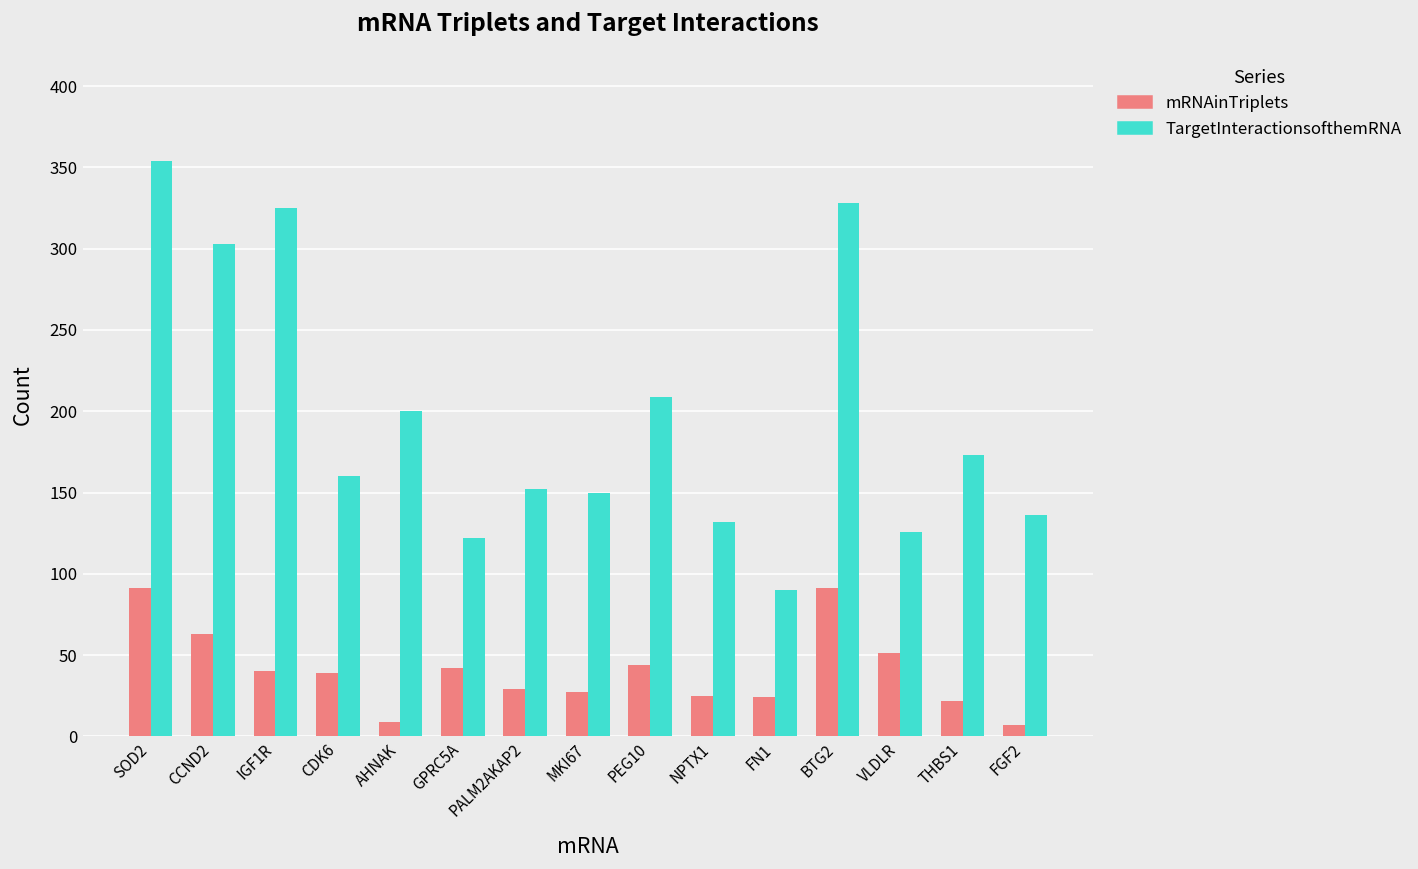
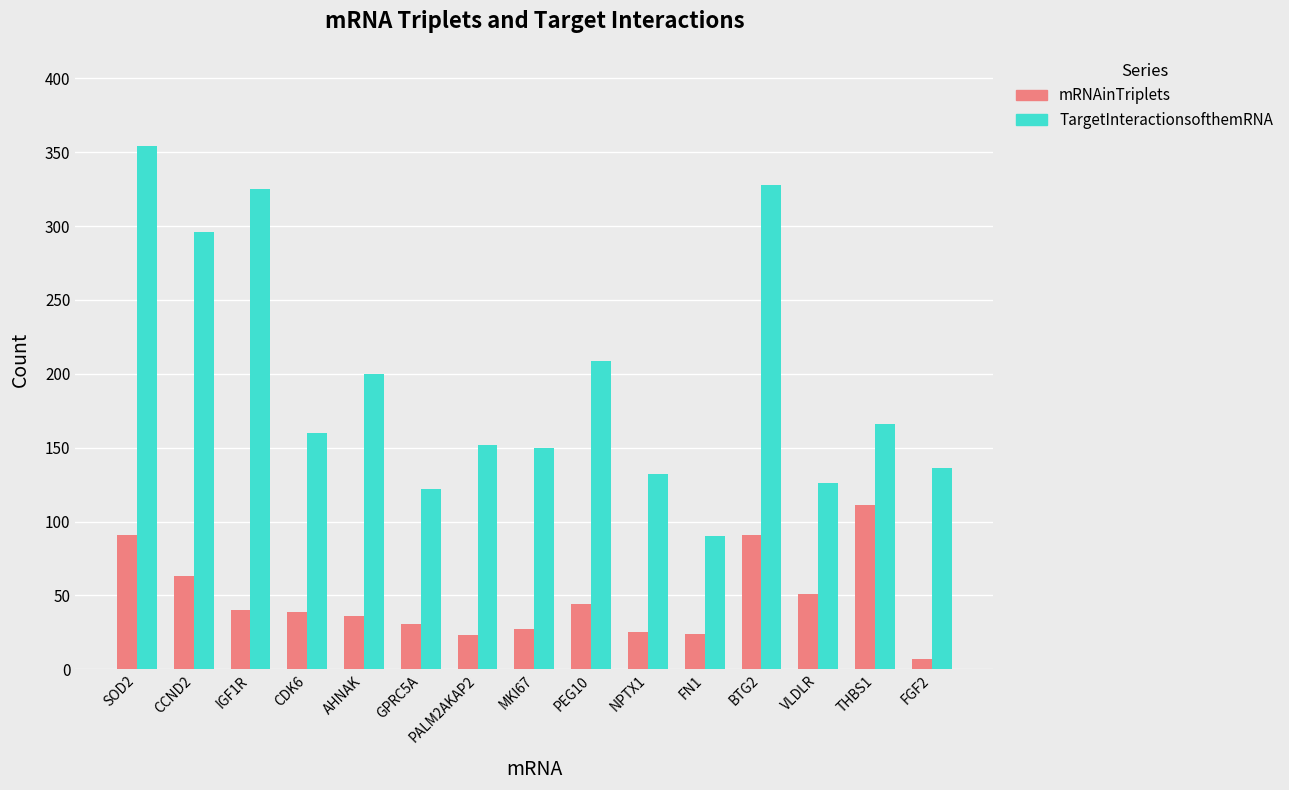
TargetInteractionsofthemRNA, CCND2: 303 -> 296
mRNAinTriplets, AHNAK: 9 -> 36
mRNAinTriplets, GPRC5A: 42 -> 31
mRNAinTriplets, PALM2AKAP2: 29 -> 23
mRNAinTriplets, THBS1: 22 -> 111
TargetInteractionsofthemRNA, THBS1: 173 -> 166
